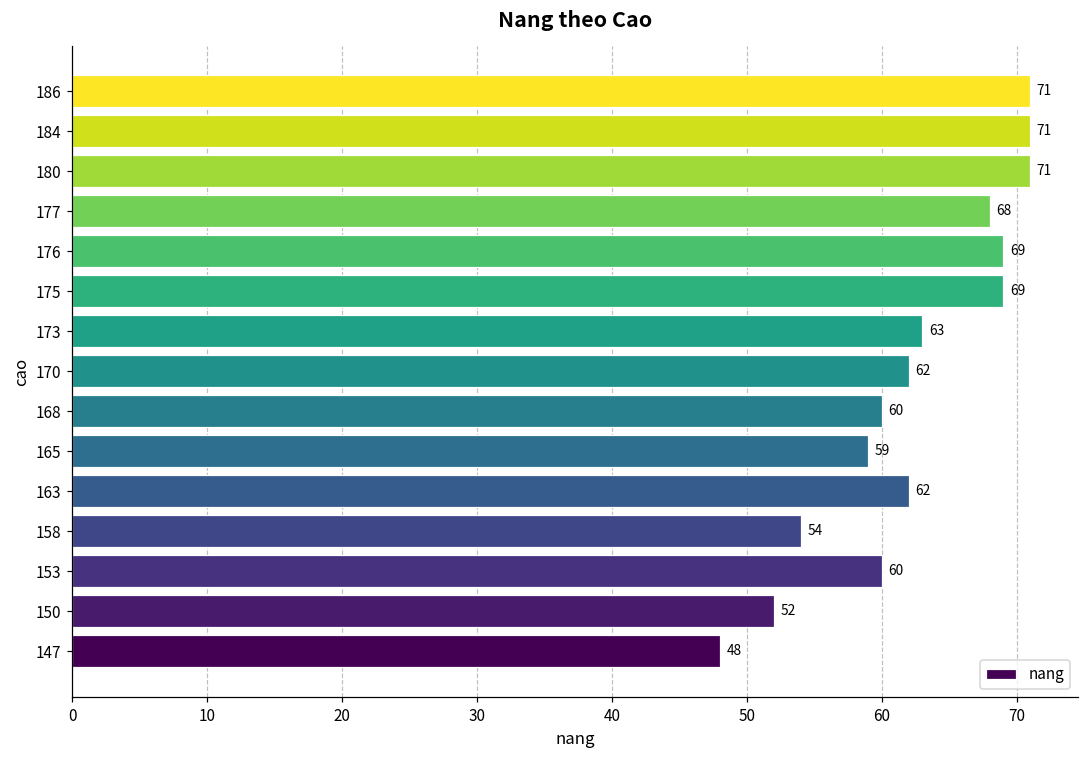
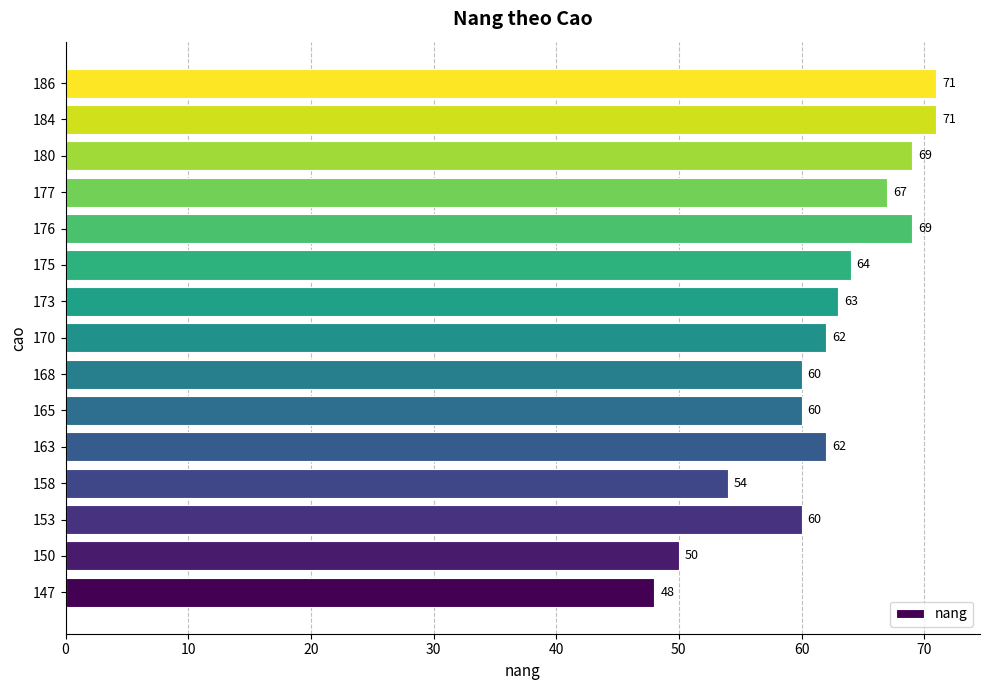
180: 71 -> 69
177: 68 -> 67
175: 69 -> 64
165: 59 -> 60
150: 52 -> 50
